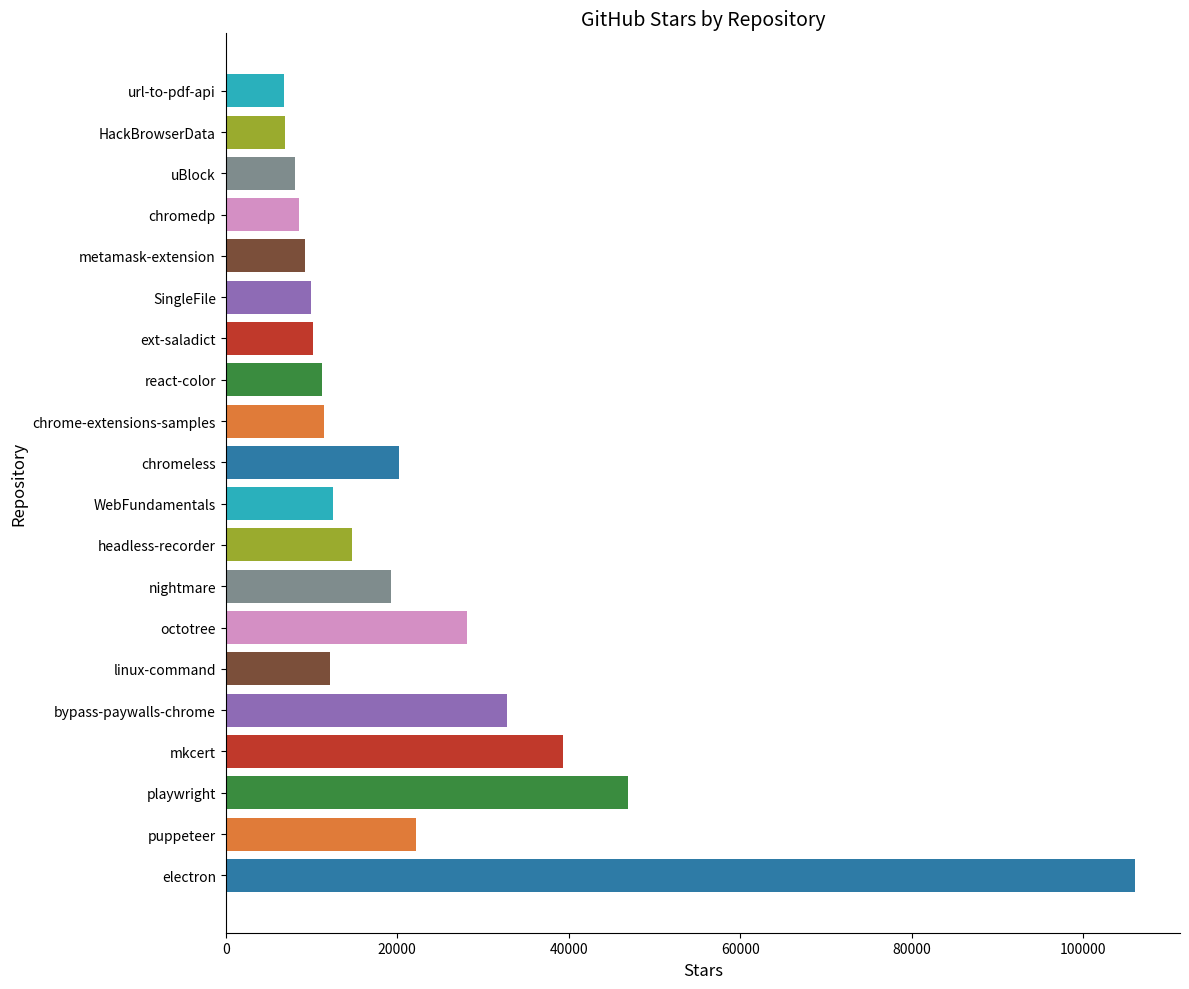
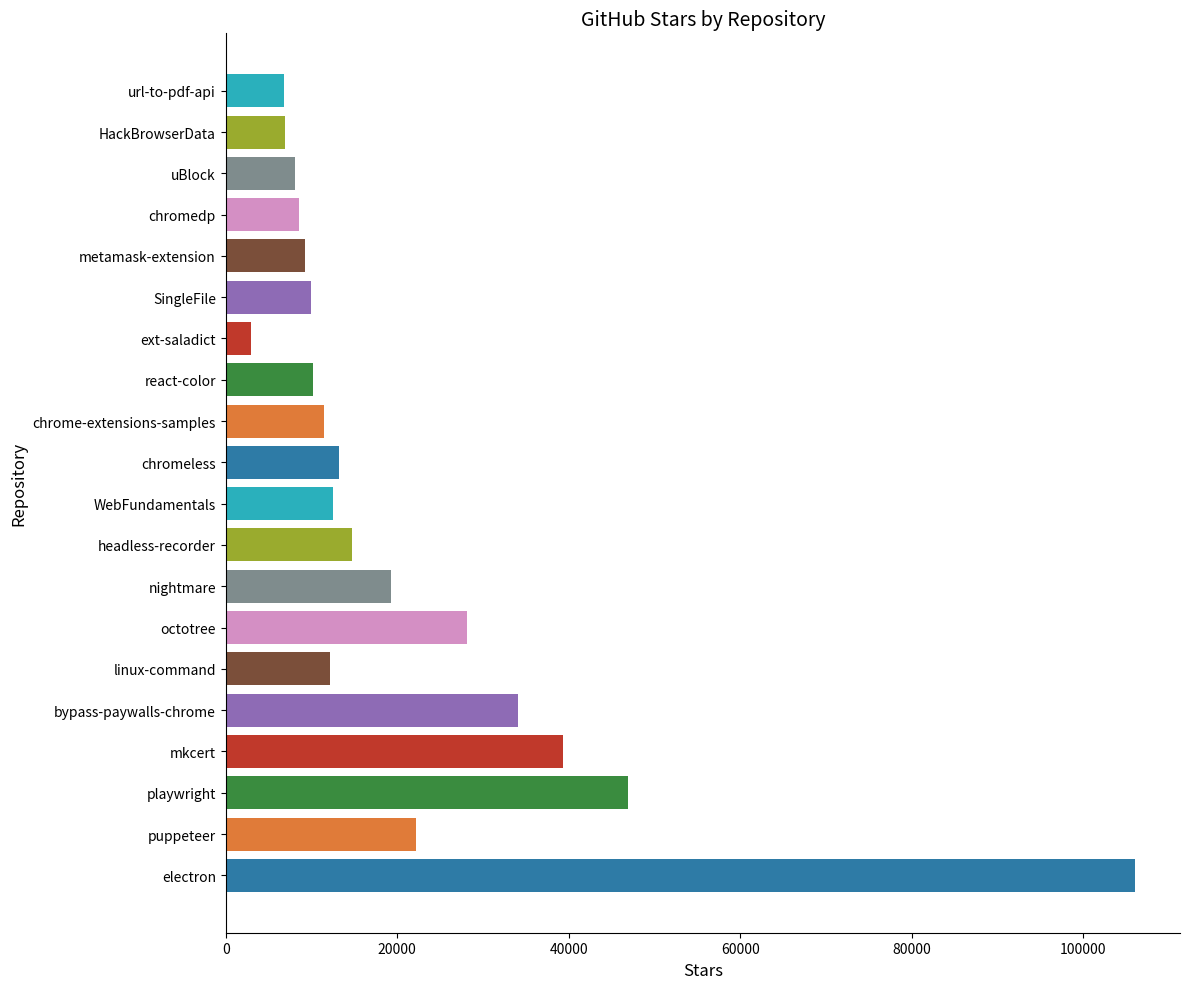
ext-saladict: 10000 -> 3000
react-color: 11000 -> 10000
chromeless: 20000 -> 13000
bypass-paywalls-chrome: 33000 -> 34000
